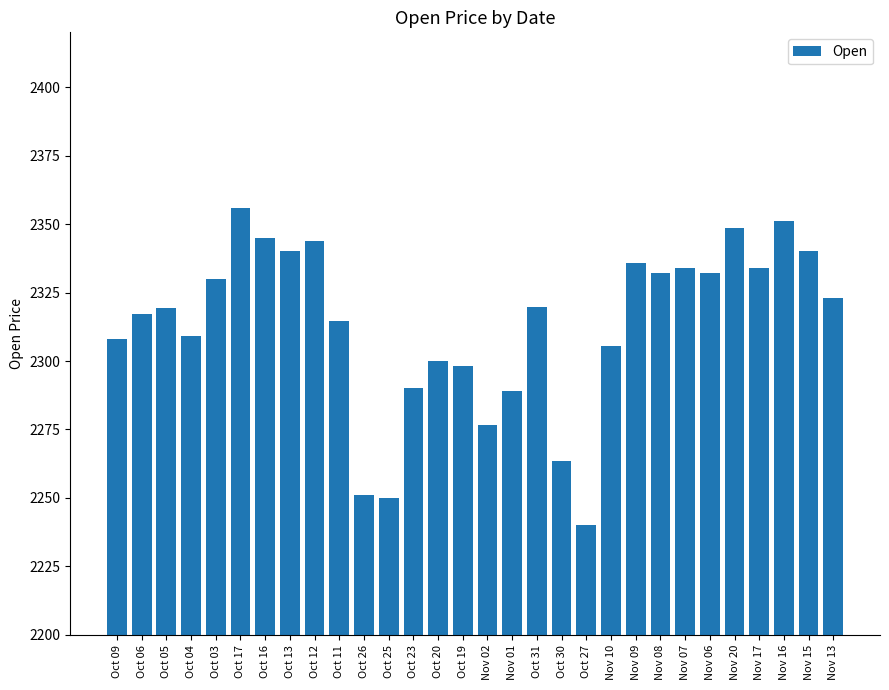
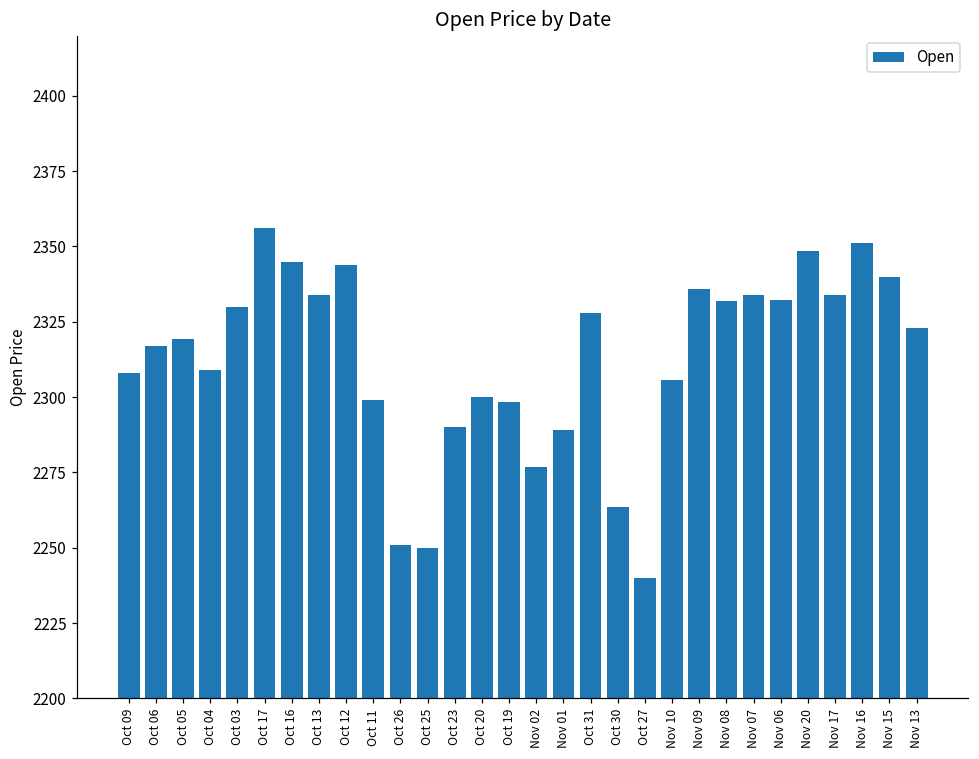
Oct 13: 2340 -> 2334
Oct 11: 2314 -> 2299
Oct 31: 2320 -> 2328
